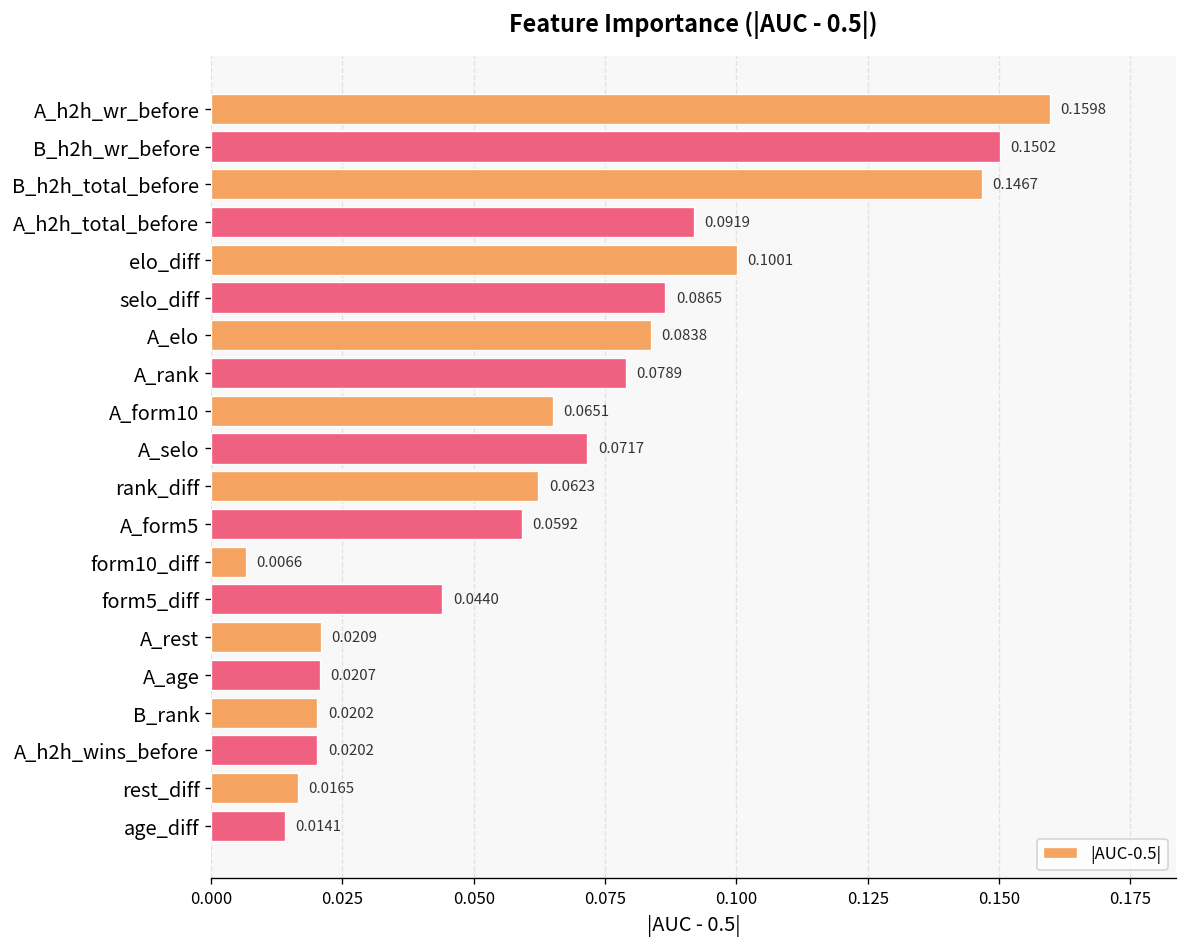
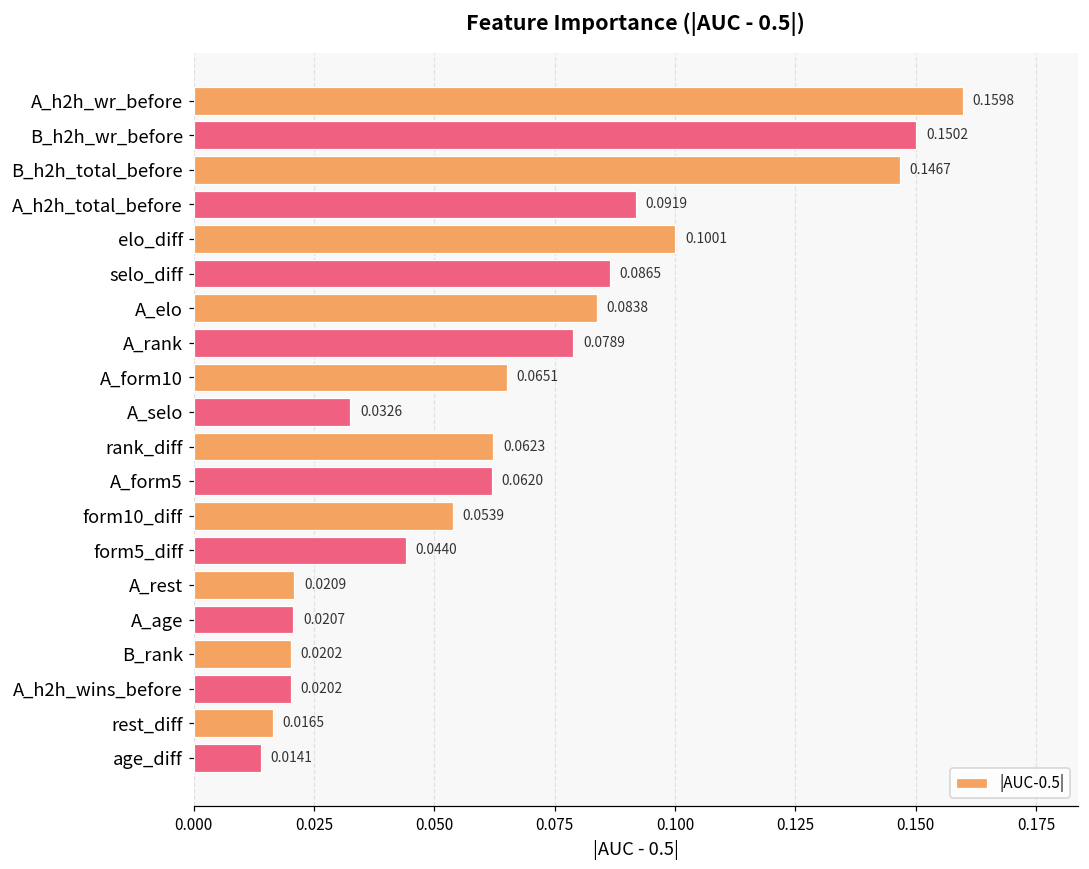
A_selo: 0.0717 -> 0.0326
A_form5: 0.0592 -> 0.0620
form10_diff: 0.0066 -> 0.0539
